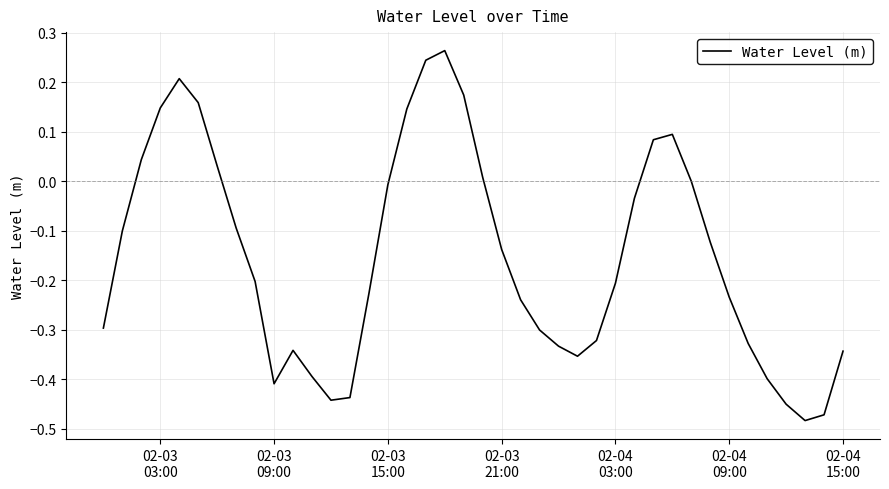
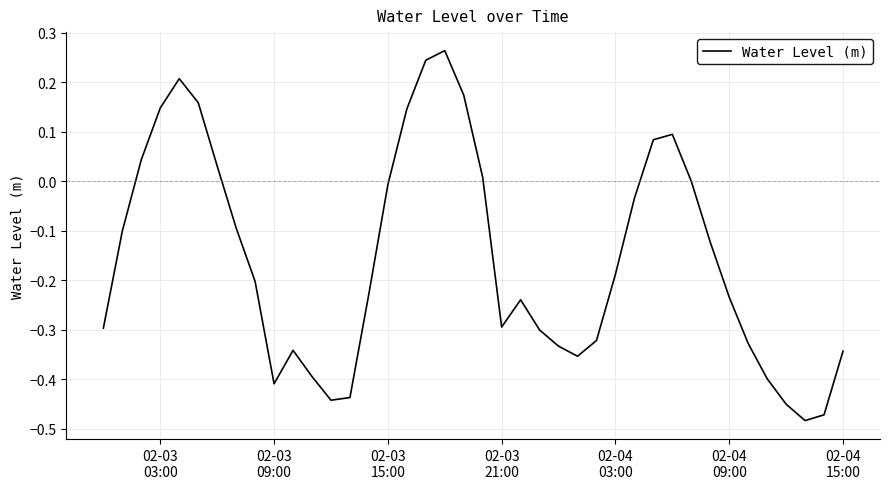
02-03 21:00: -0.14 -> -0.29
02-04 03:00: -0.21 -> -0.19
